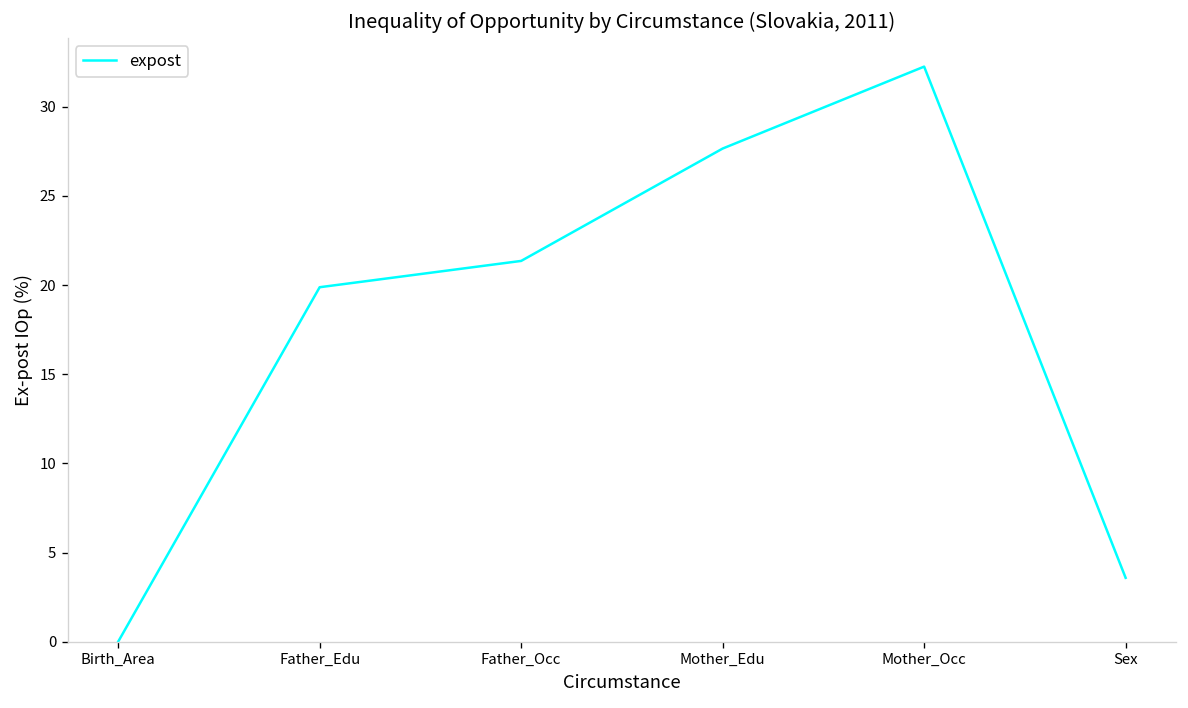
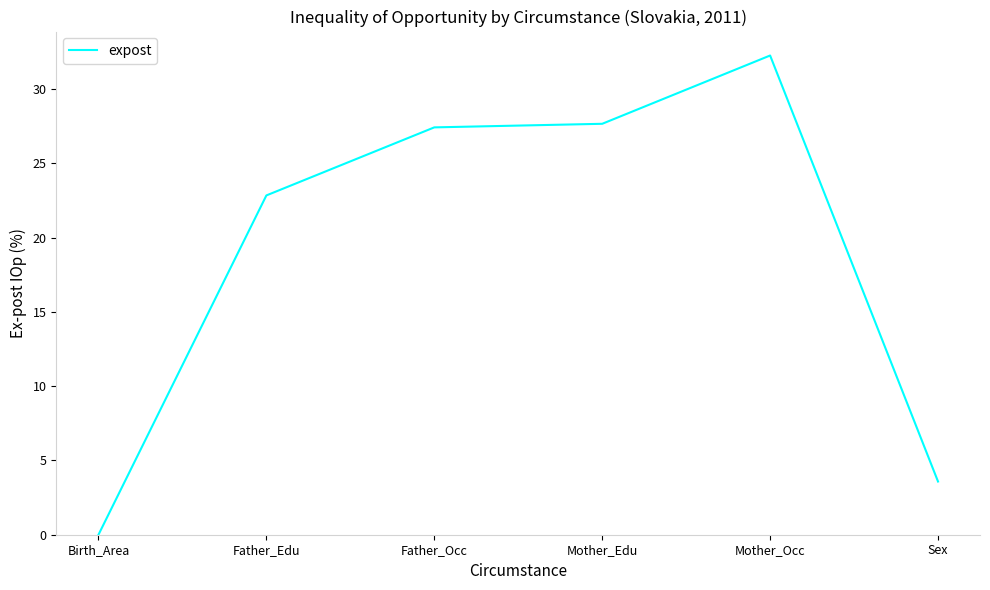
Father_Edu: 19.9 -> 22.8
Father_Occ: 21.4 -> 27.4
